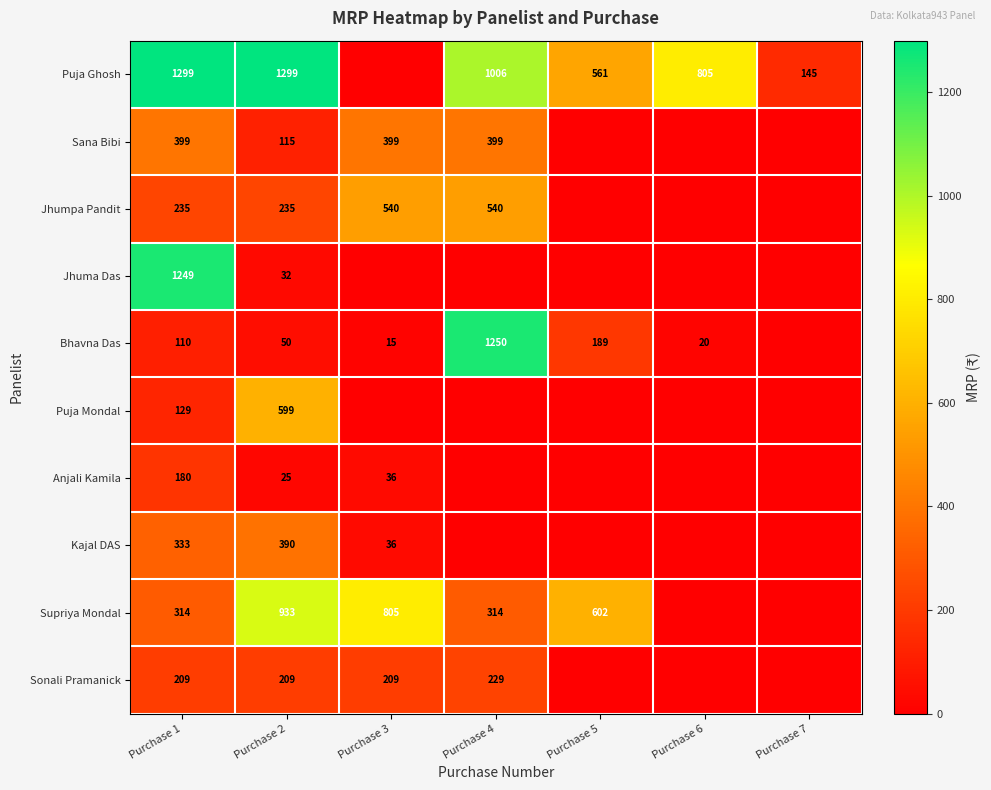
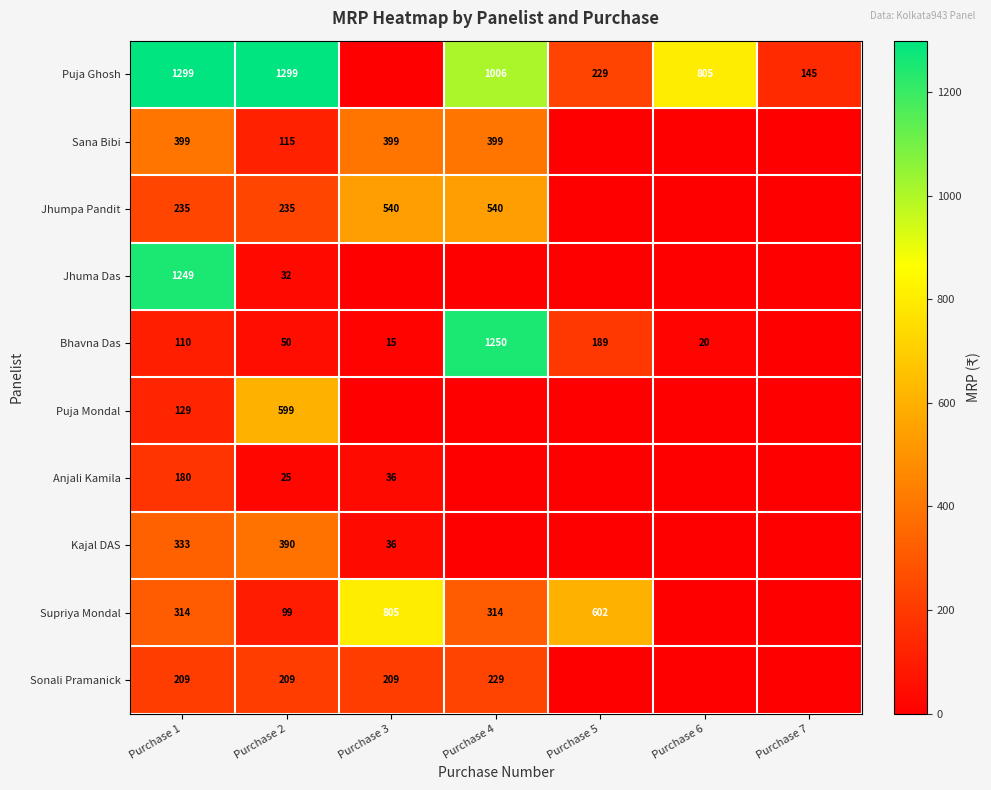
Puja Ghosh, Purchase 5: 561 -> 229
Supriya Mondal, Purchase 2: 933 -> 99
